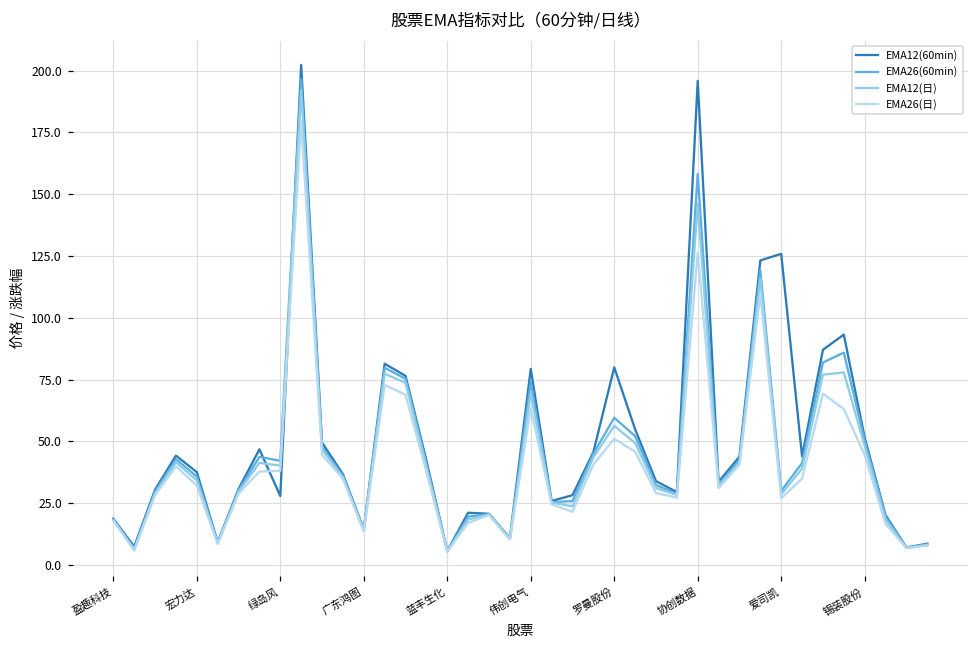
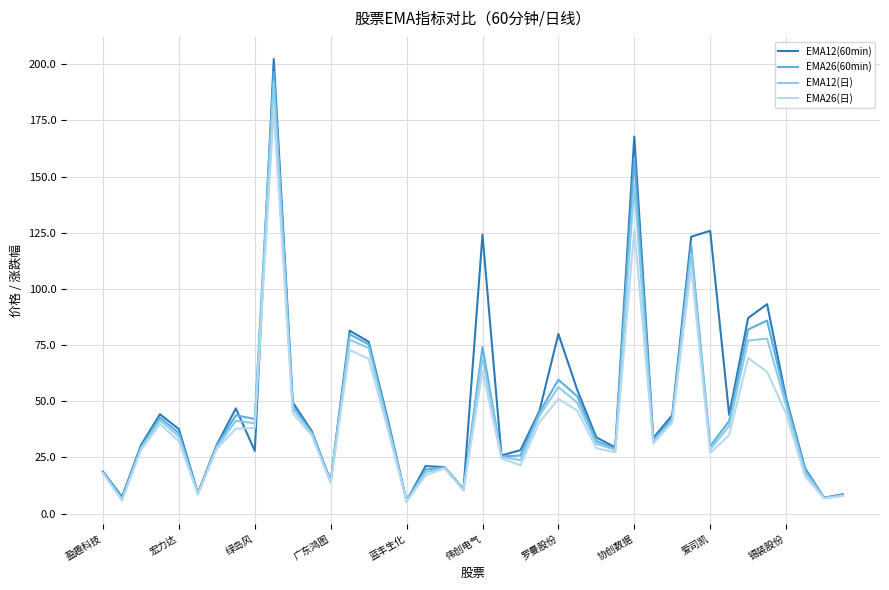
EMA12(60min), 伟创电气: 79 -> 124
EMA12(60min), 协创数据: 196 -> 168
